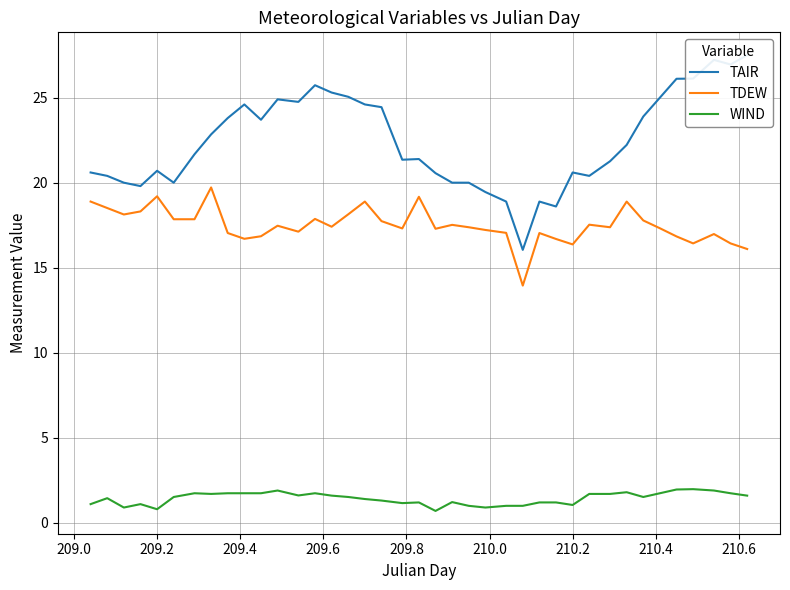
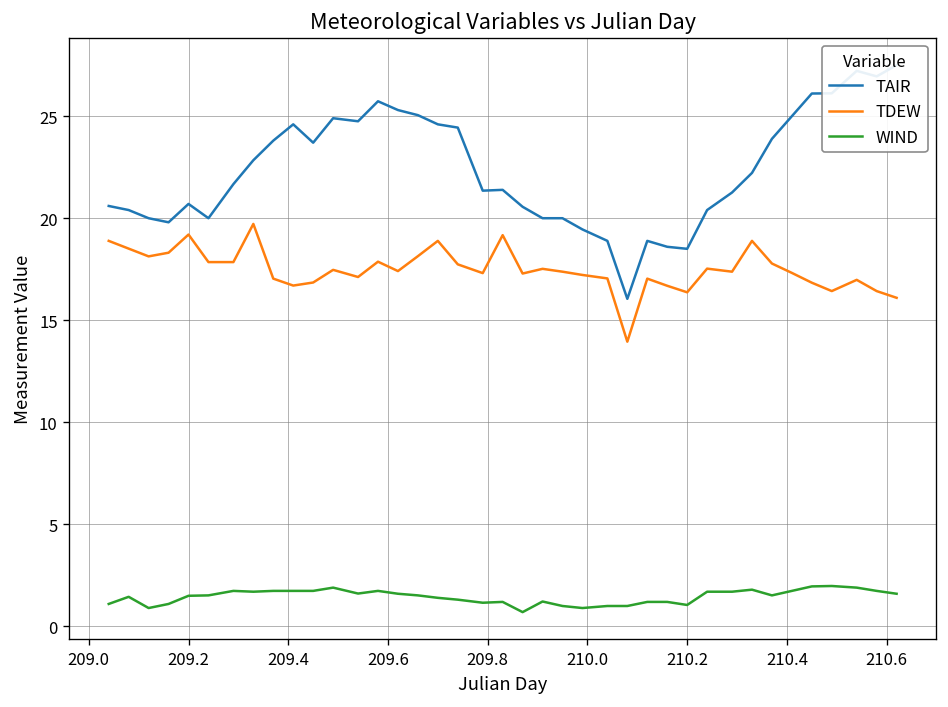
WIND, 209.2: 0.8 -> 1.5
TAIR, 210.2: 20.6 -> 18.5
